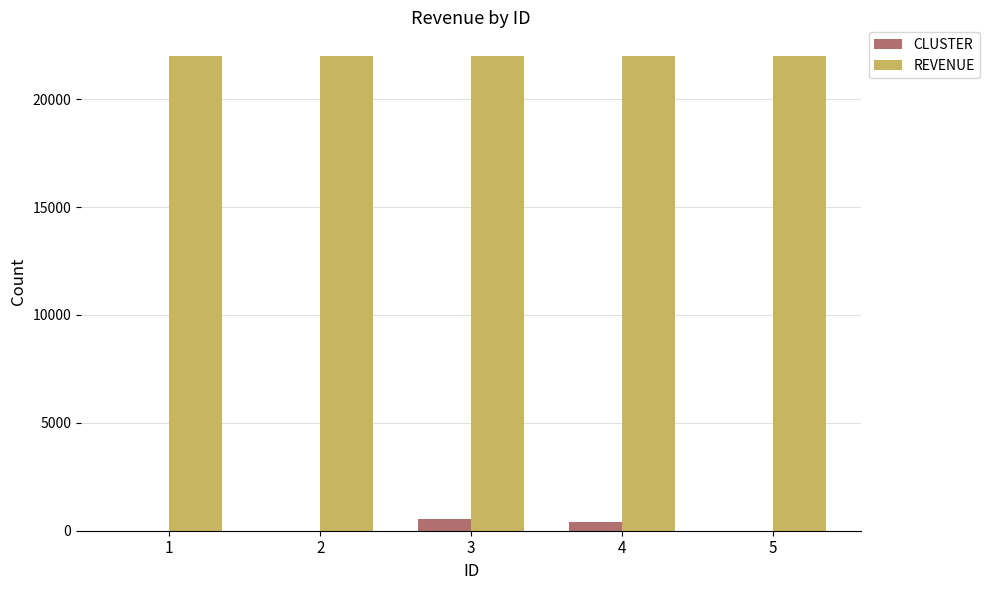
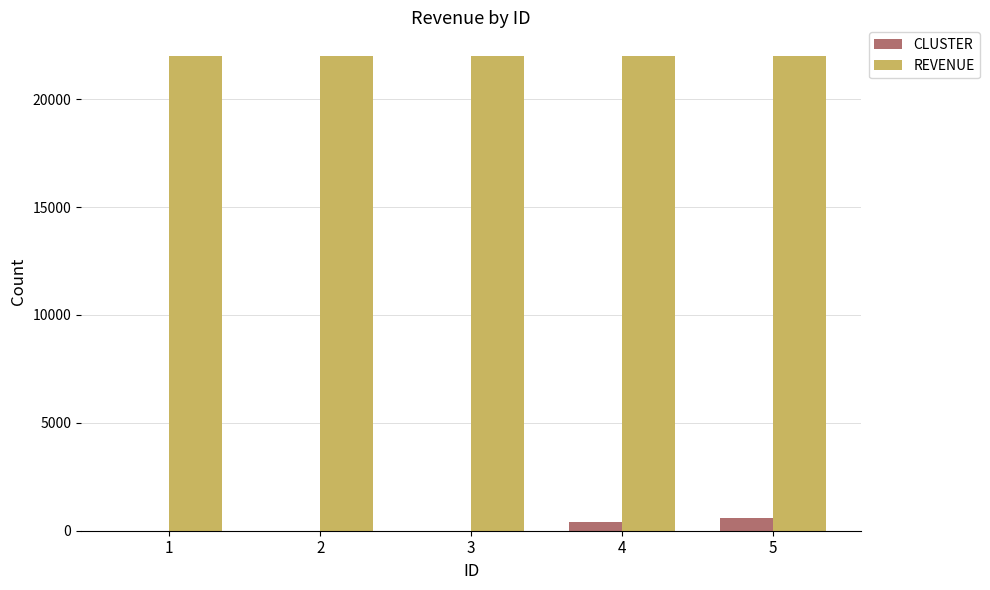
CLUSTER, 3: 500 -> 0
CLUSTER, 5: 0 -> 600
